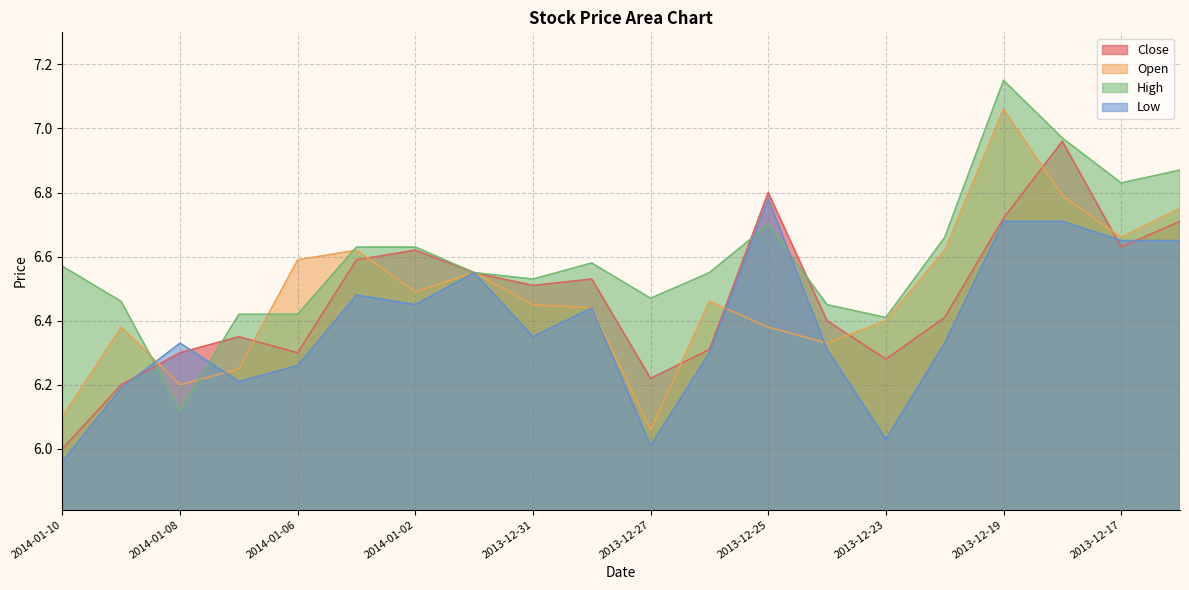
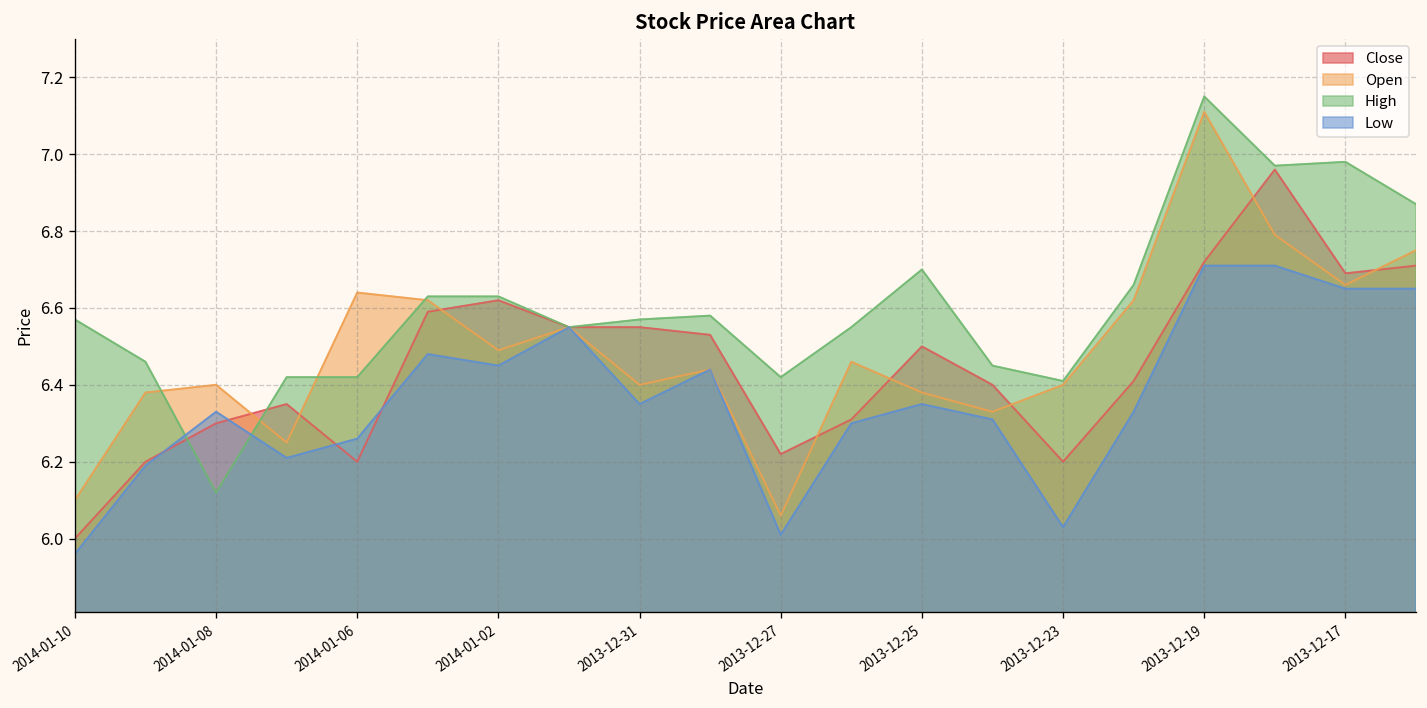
Open, 2014-01-08: 6.2 -> 6.4
Close, 2014-01-06: 6.3 -> 6.2
Open, 2014-01-06: 6.59 -> 6.64
Close, 2013-12-31: 6.51 -> 6.55
Open, 2013-12-31: 6.45 -> 6.40
High, 2013-12-31: 6.53 -> 6.57
High, 2013-12-27: 6.47 -> 6.42
Close, 2013-12-25: 6.8 -> 6.5
Low, 2013-12-25: 6.78 -> 6.35
Close, 2013-12-23: 6.28 -> 6.20
Open, 2013-12-19: 7.06 -> 7.11
Close, 2013-12-17: 6.63 -> 6.69
High, 2013-12-17: 6.83 -> 6.98
